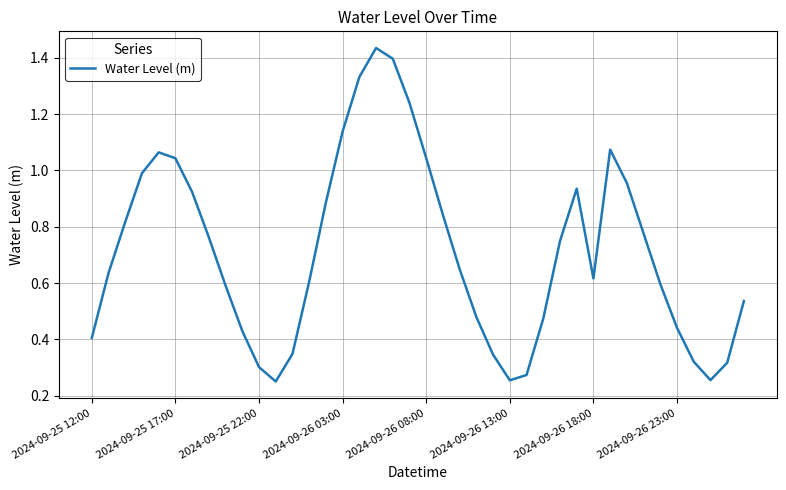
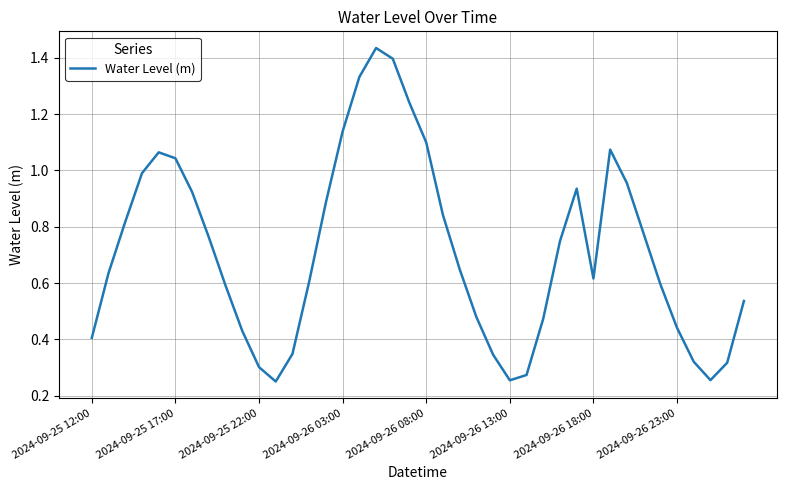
2024-09-26 08:00: 1.04 -> 1.10
